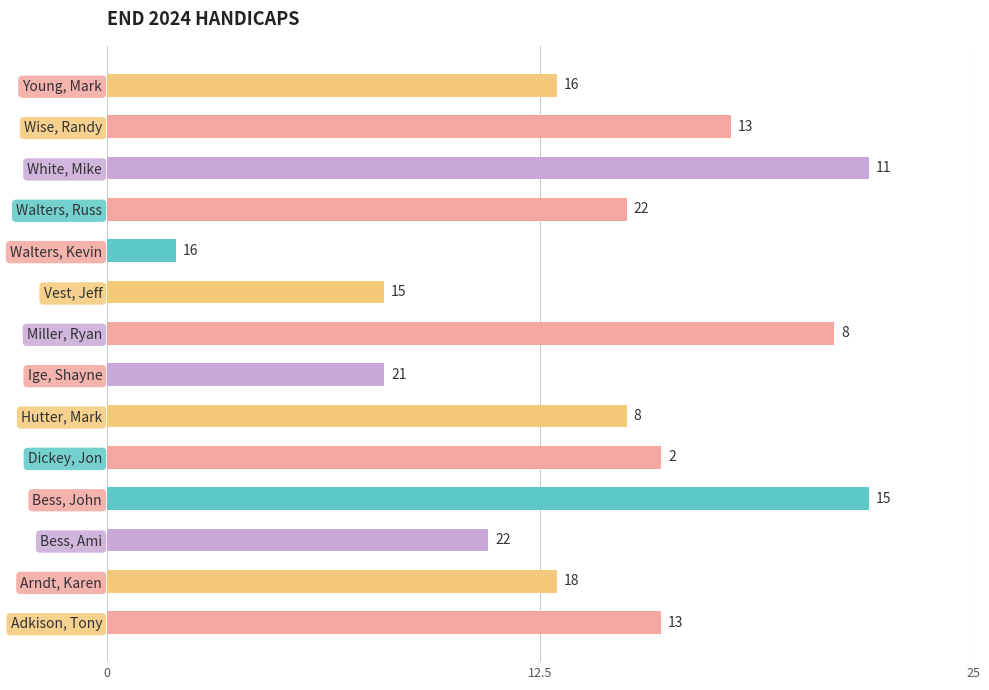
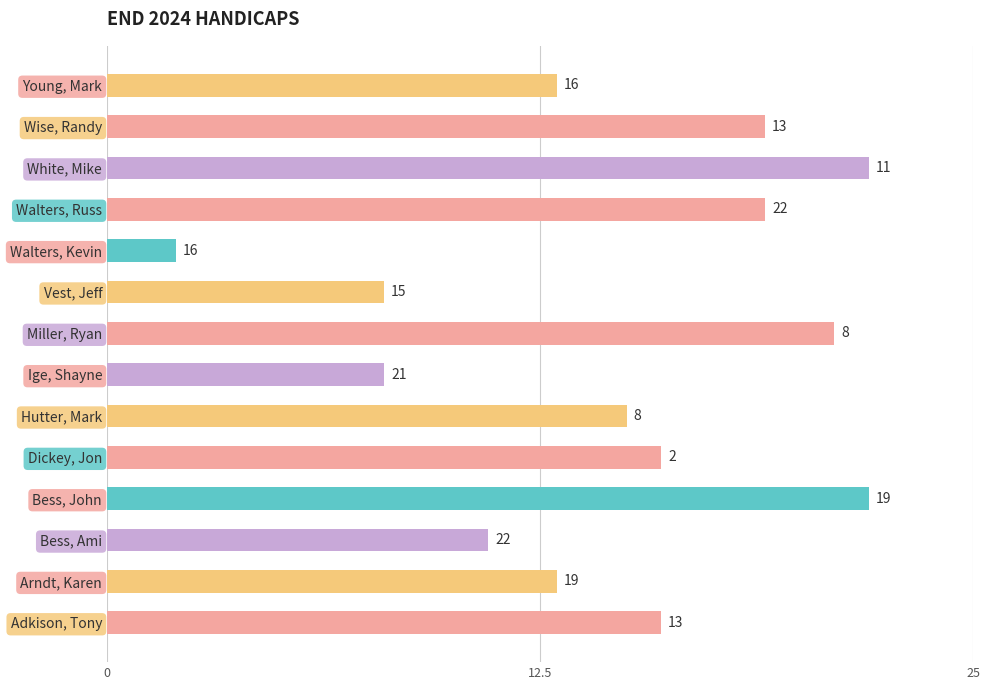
Wise, Randy: 18 -> 19
Walters, Russ: 15 -> 19
